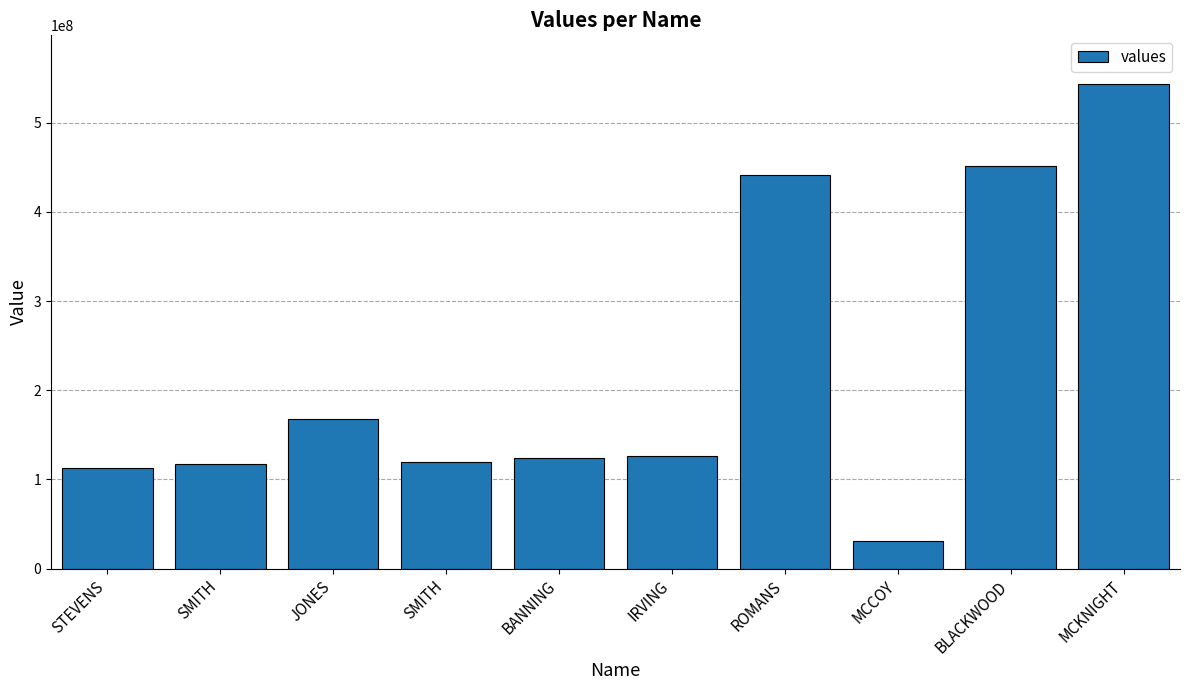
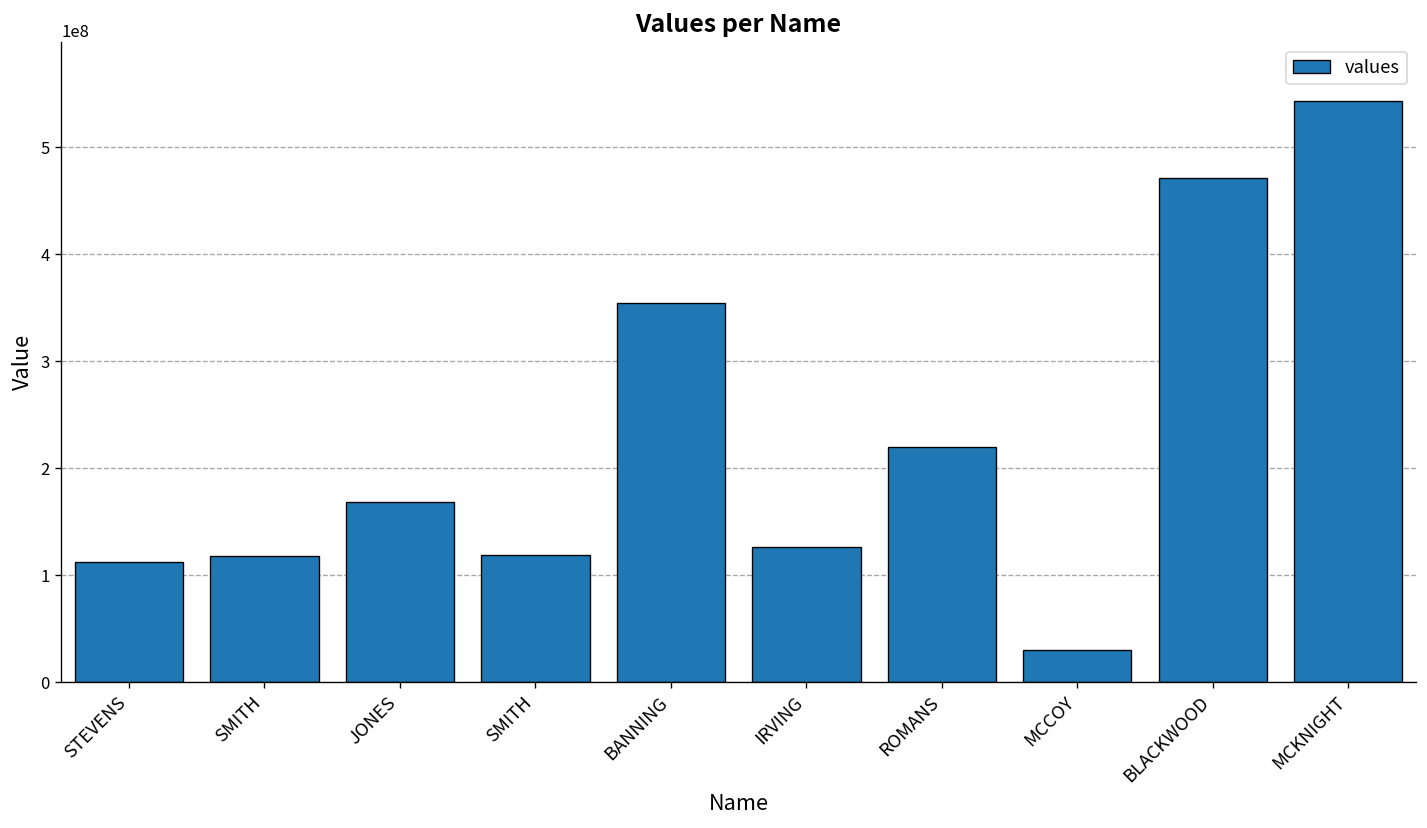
BANNING: 120000000 -> 350000000
ROMANS: 440000000 -> 220000000
BLACKWOOD: 450000000 -> 470000000
